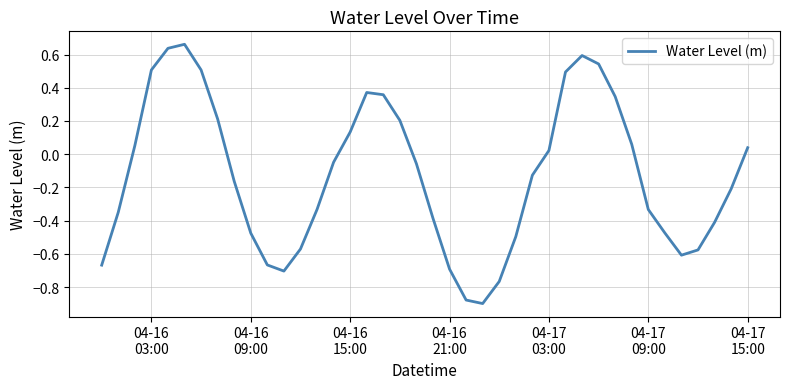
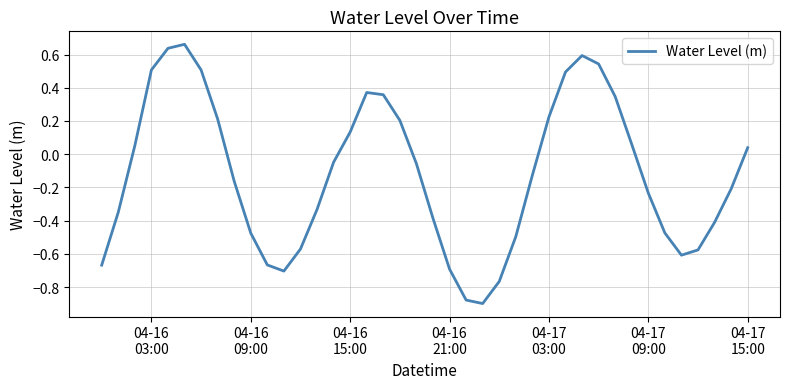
04-17 03:00: 0.02 -> 0.22
04-17 09:00: -0.33 -> -0.23
